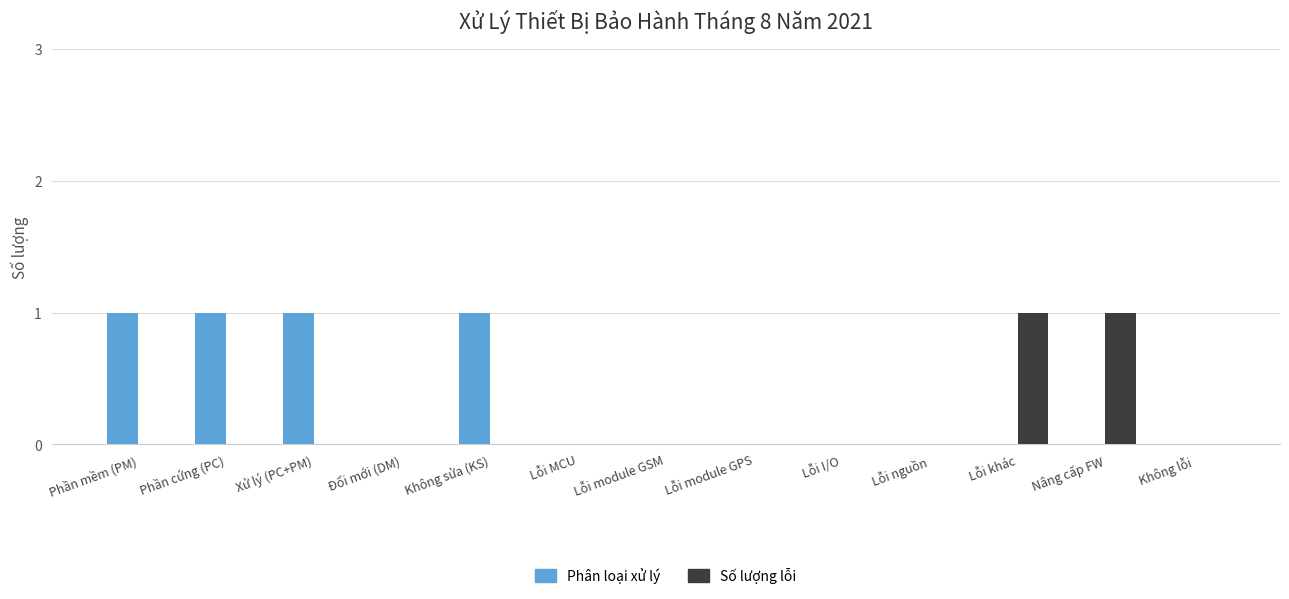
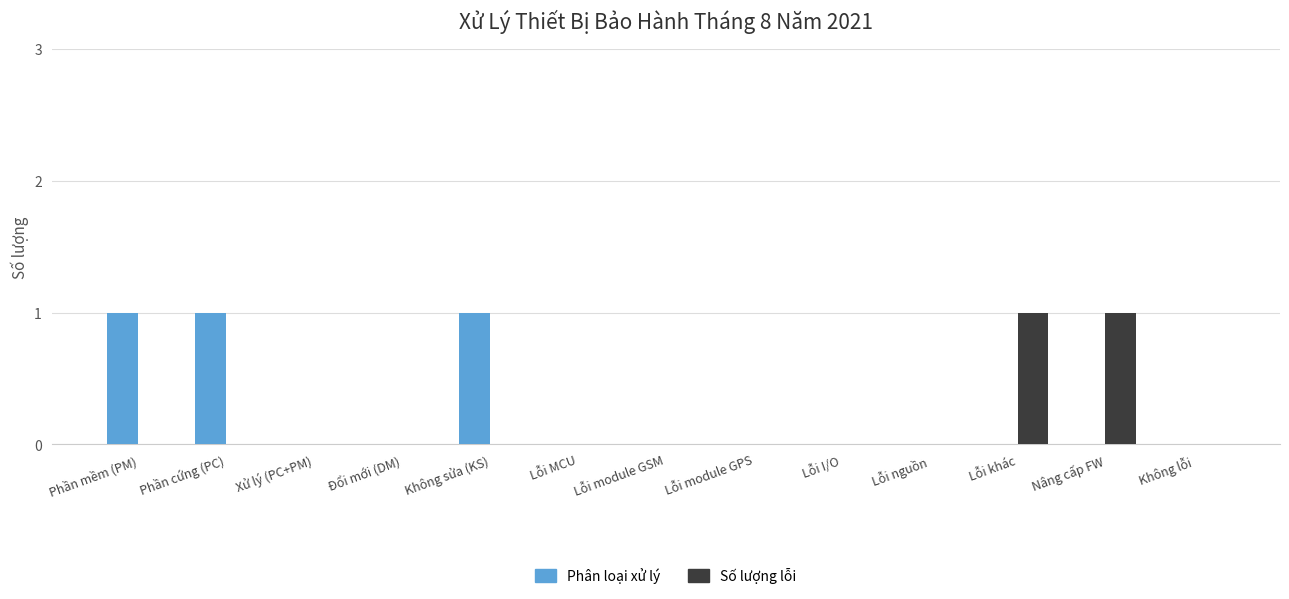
Phân loại xử lý, Xử lý (PC+PM): 1 -> 0
